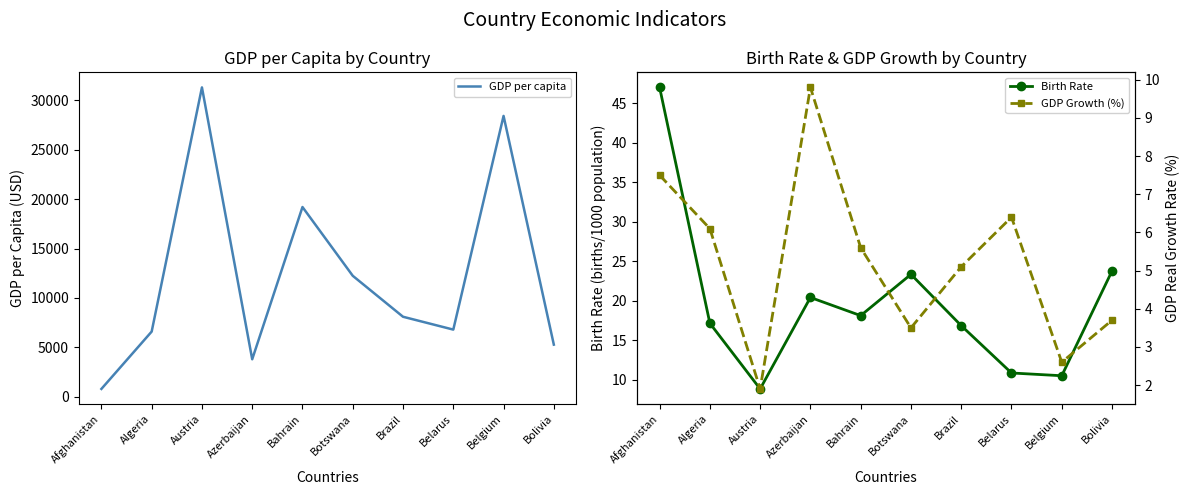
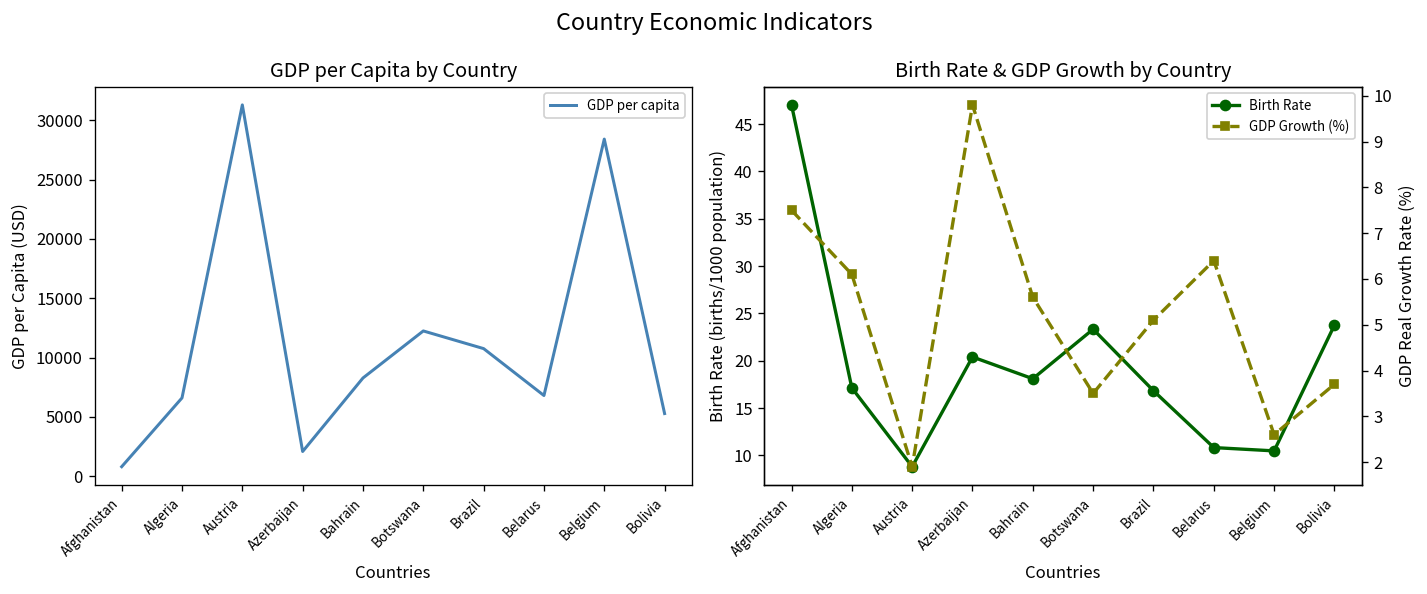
GDP per Capita by Country, Azerbaijan: 4000 -> 2000
GDP per Capita by Country, Bahrain: 19000 -> 8000
GDP per Capita by Country, Brazil: 8000 -> 11000
